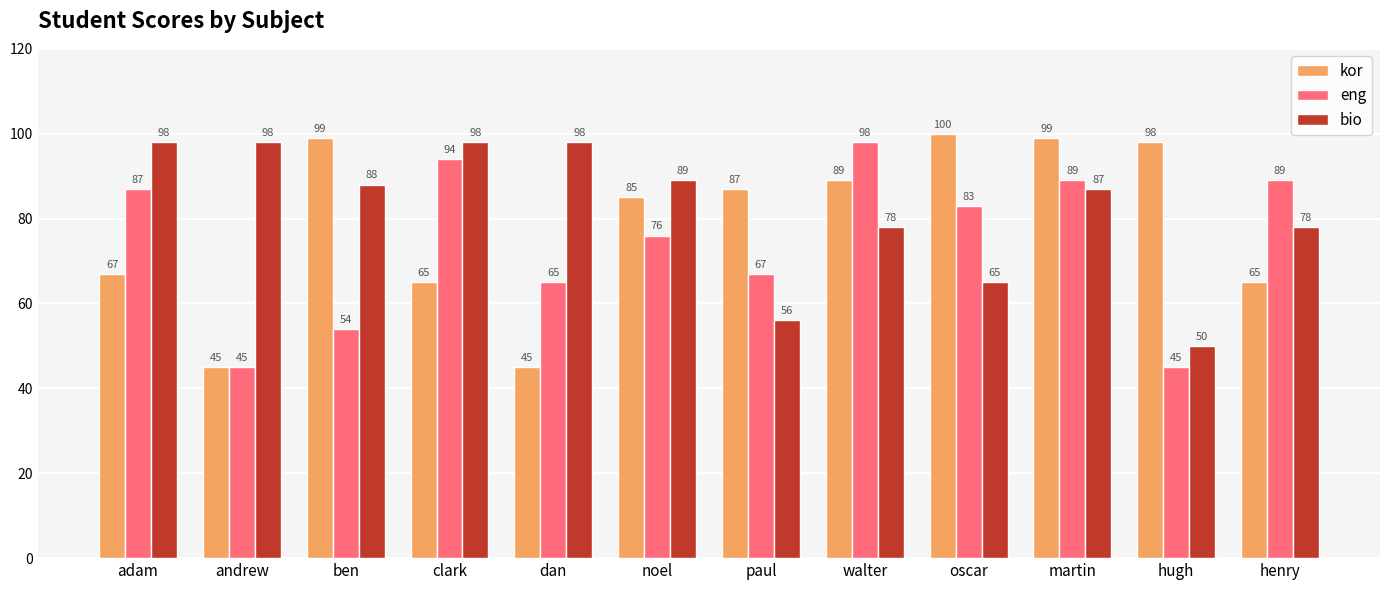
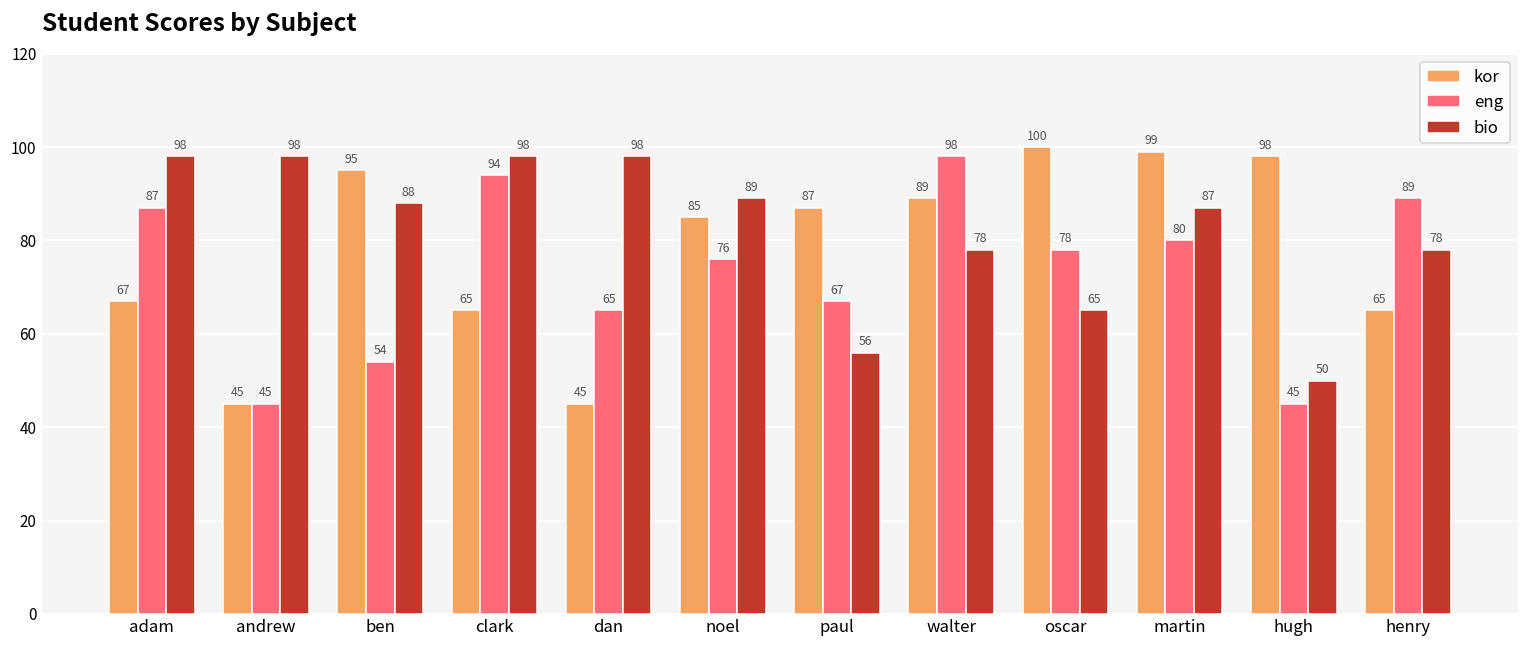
kor, ben: 99 -> 95
eng, oscar: 83 -> 78
eng, martin: 89 -> 80
